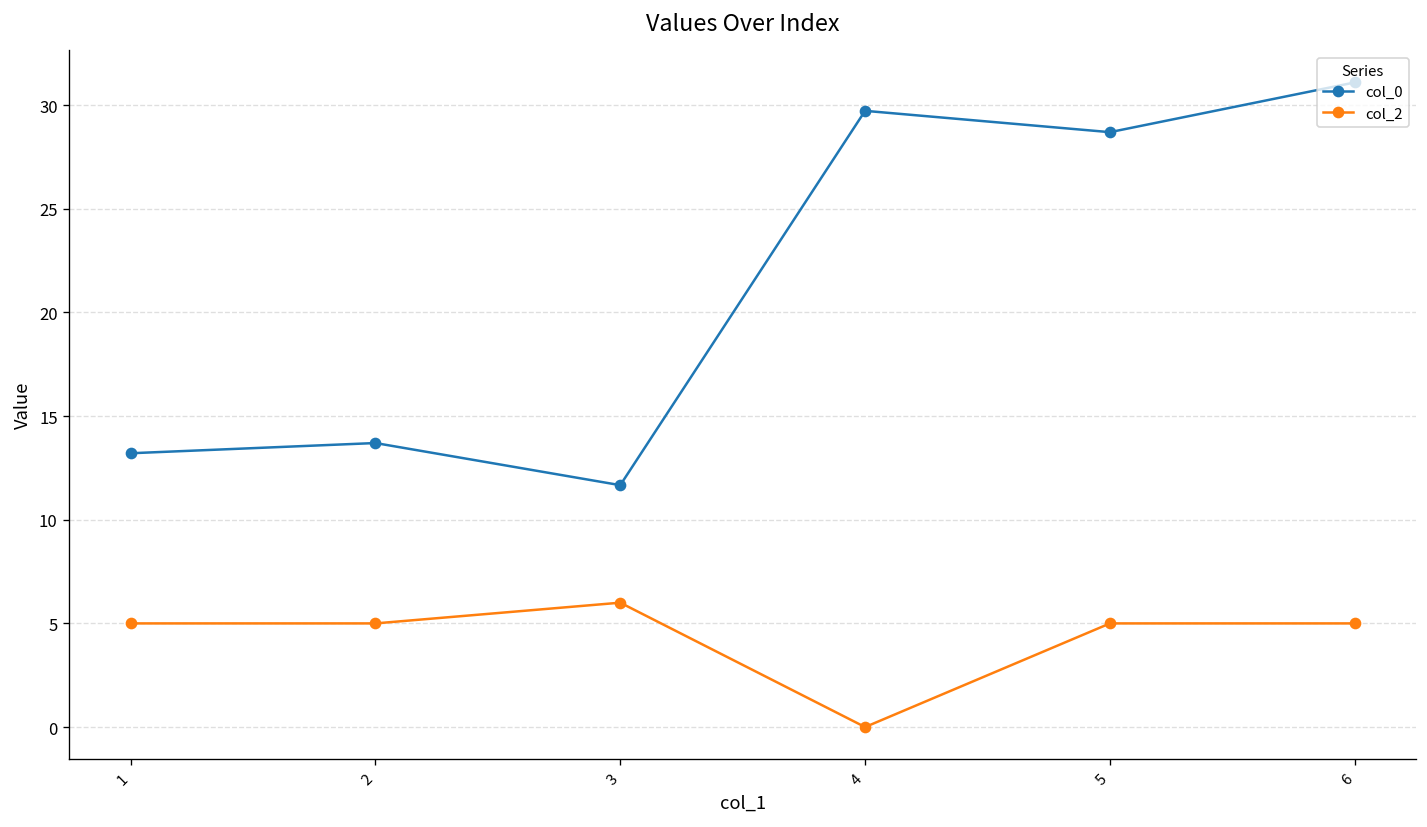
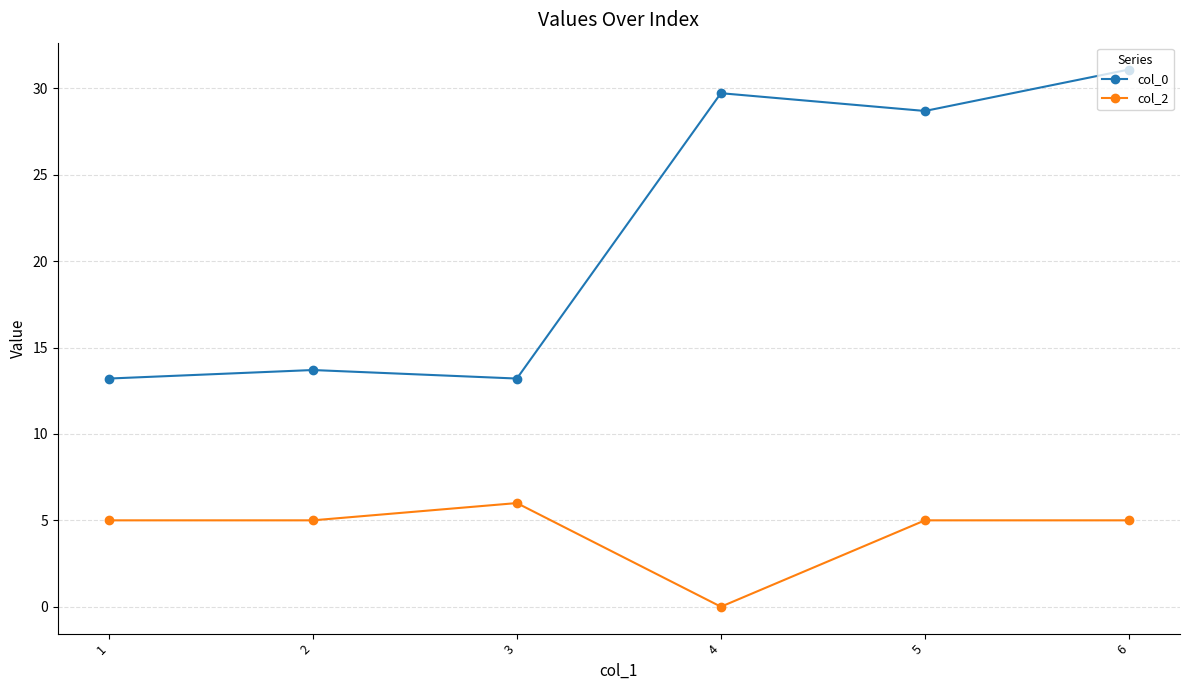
col_0, 3: 11.7 -> 13.2
